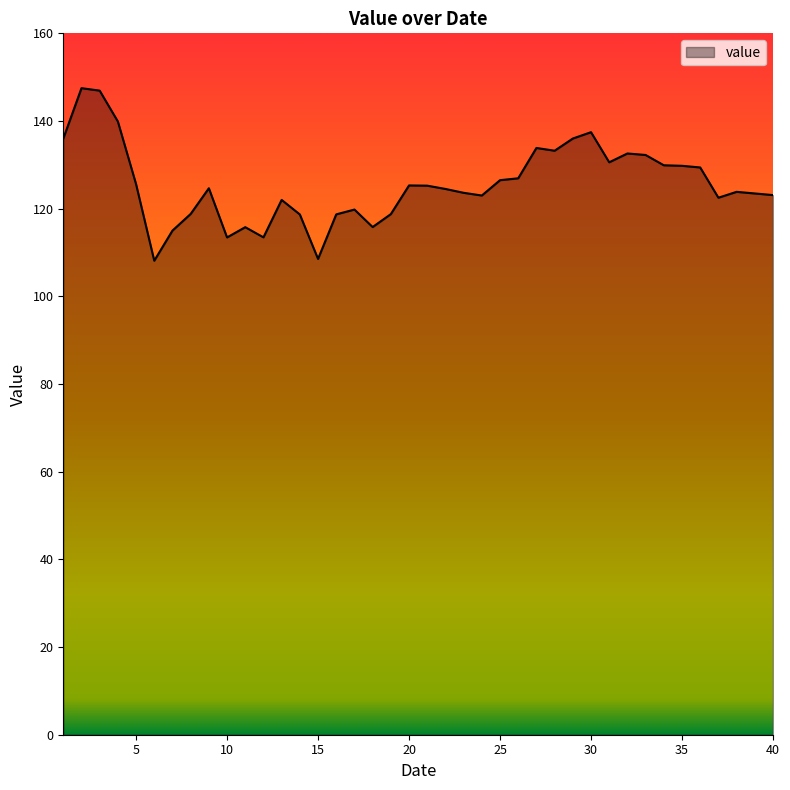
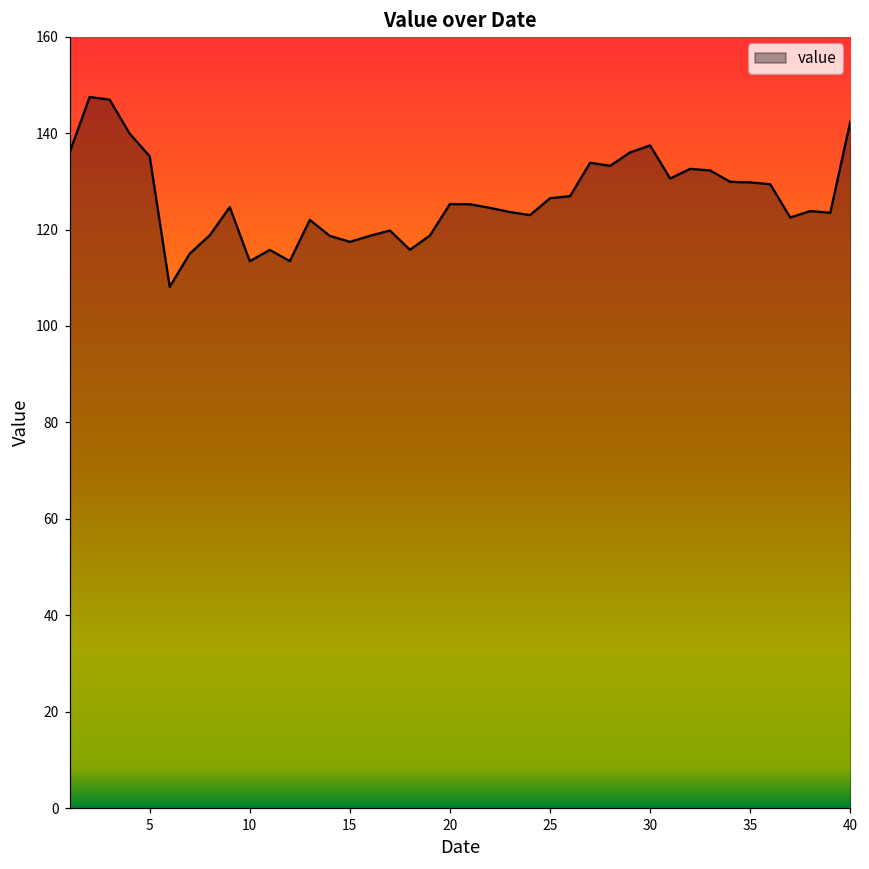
5: 126 -> 135
15: 109 -> 117
40: 123 -> 142
